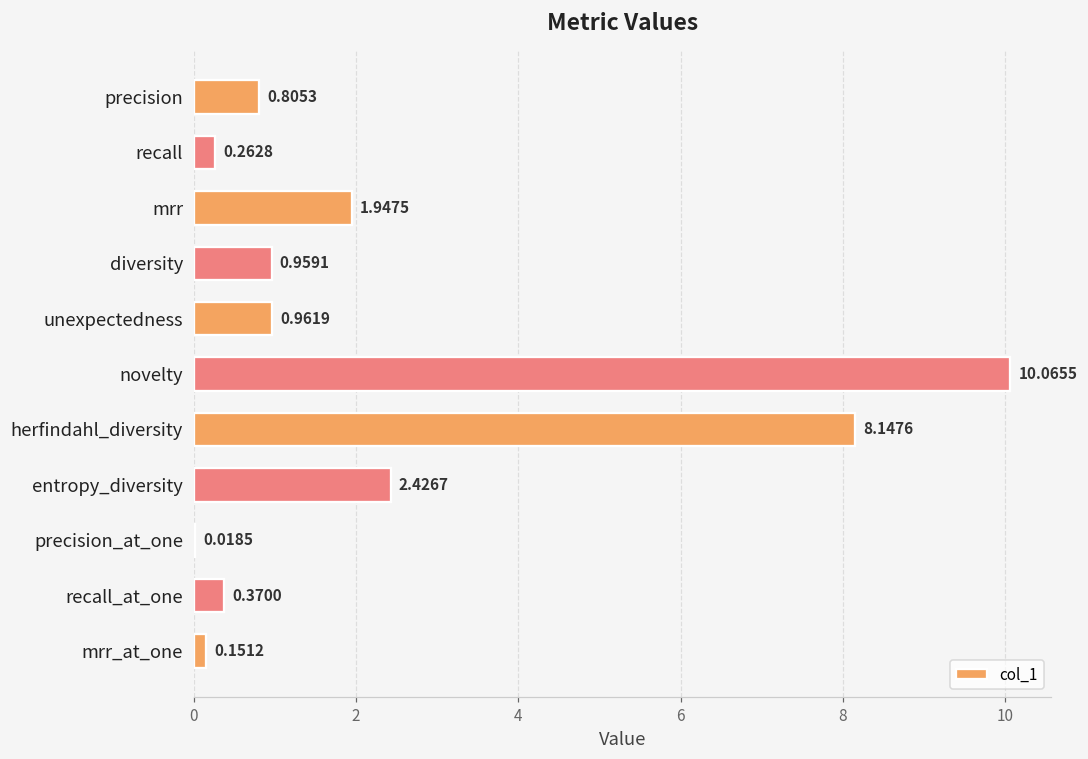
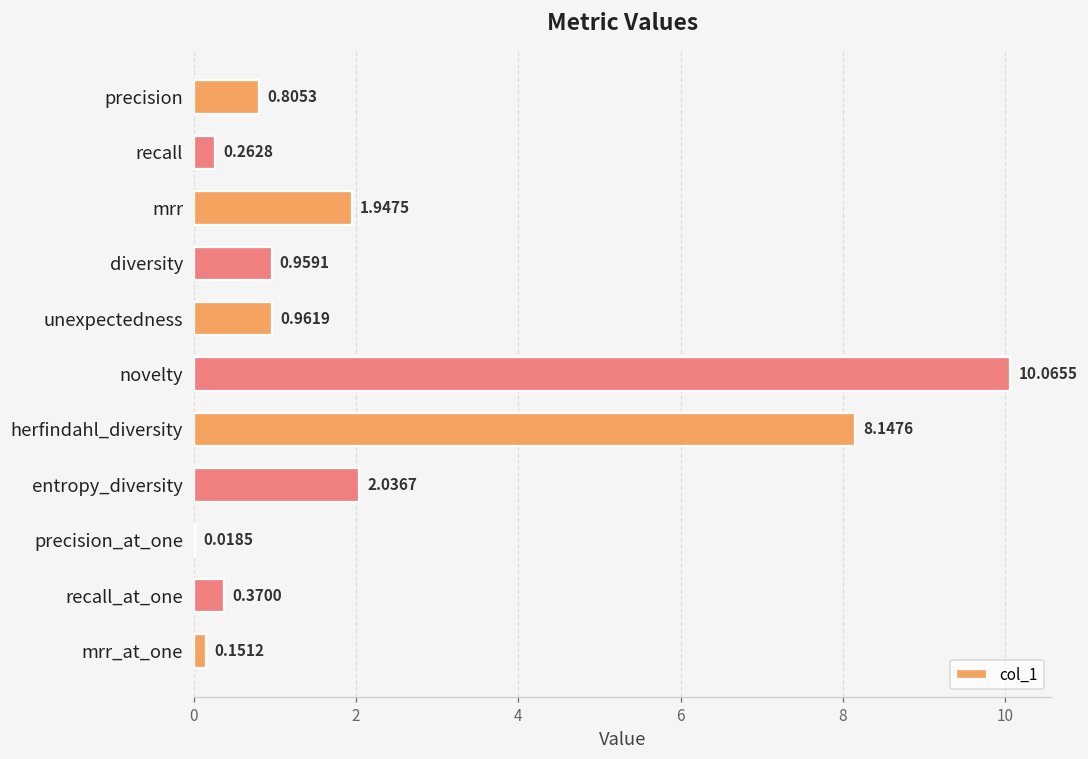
entropy_diversity: 2.4267 -> 2.0367
